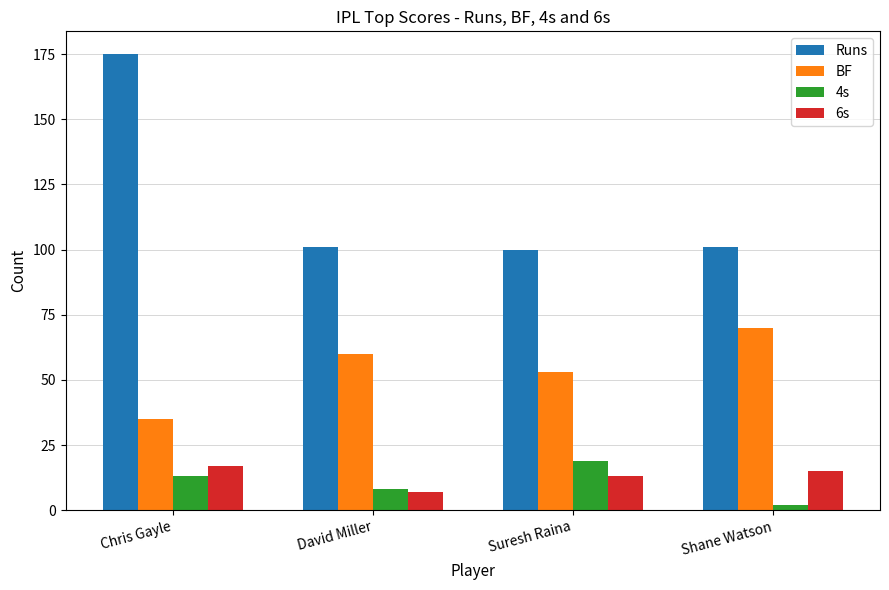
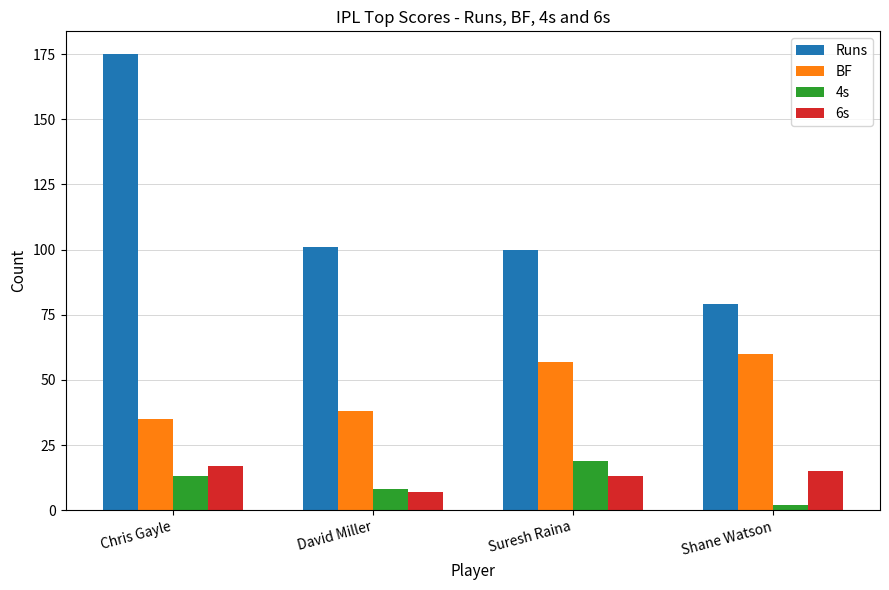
BF, David Miller: 60 -> 38
BF, Suresh Raina: 53 -> 57
Runs, Shane Watson: 101 -> 79
BF, Shane Watson: 70 -> 60
